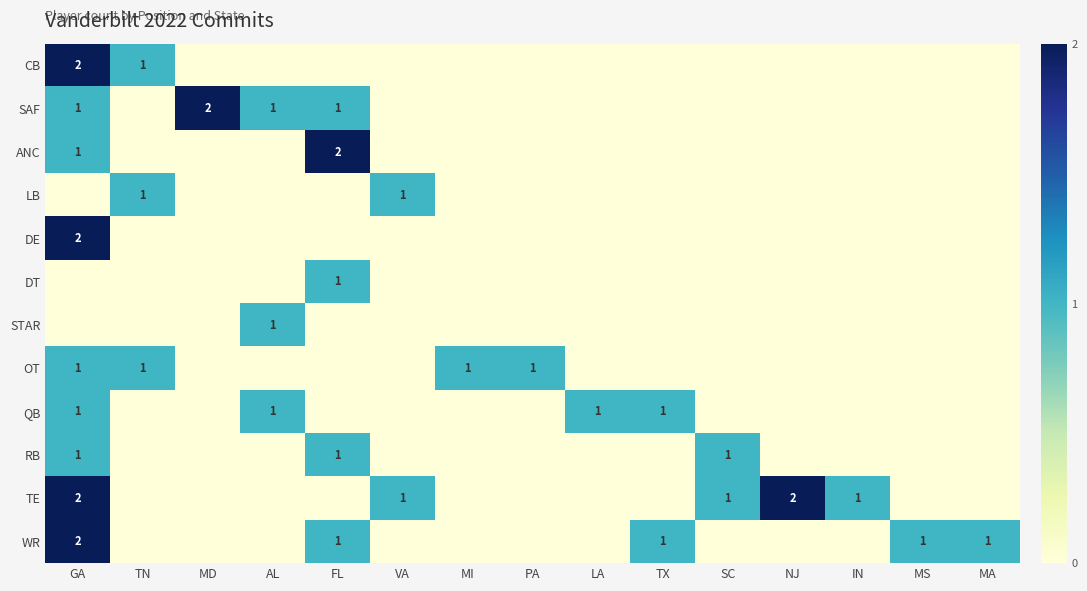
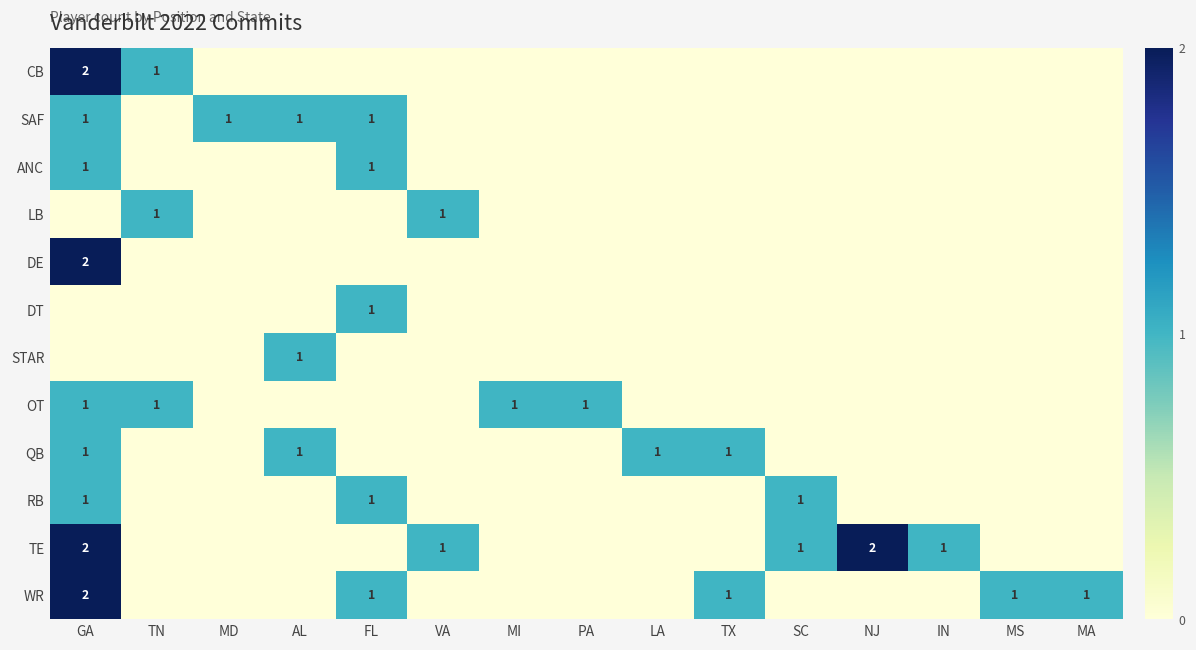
SAF, MD: 2 -> 1
ANC, FL: 2 -> 1
